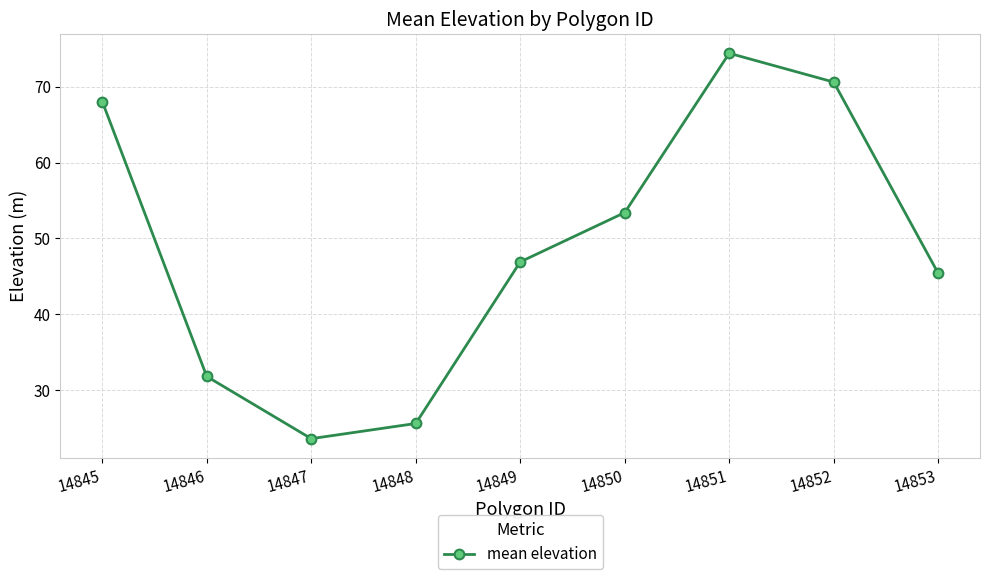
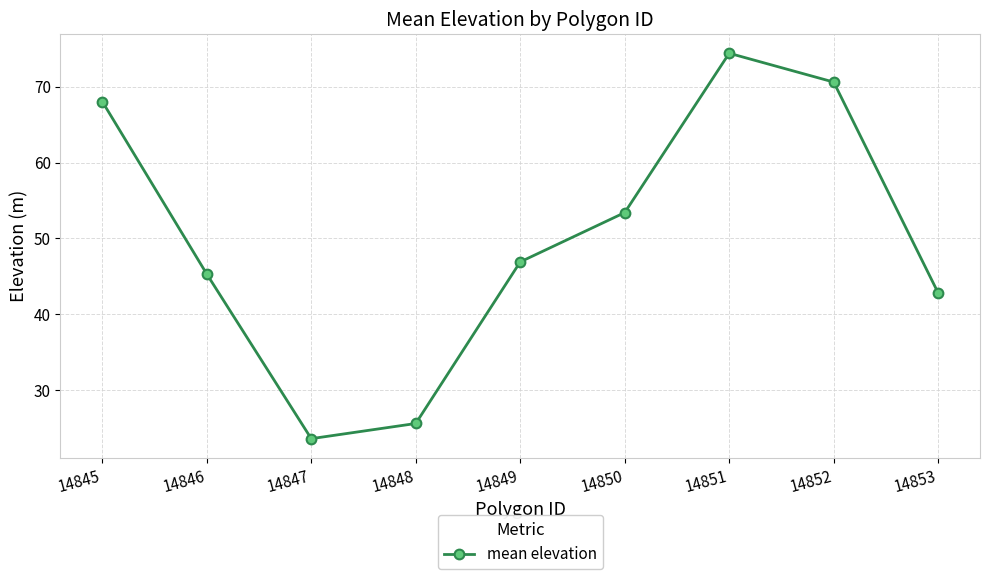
14846: 32 -> 45
14853: 45 -> 43
